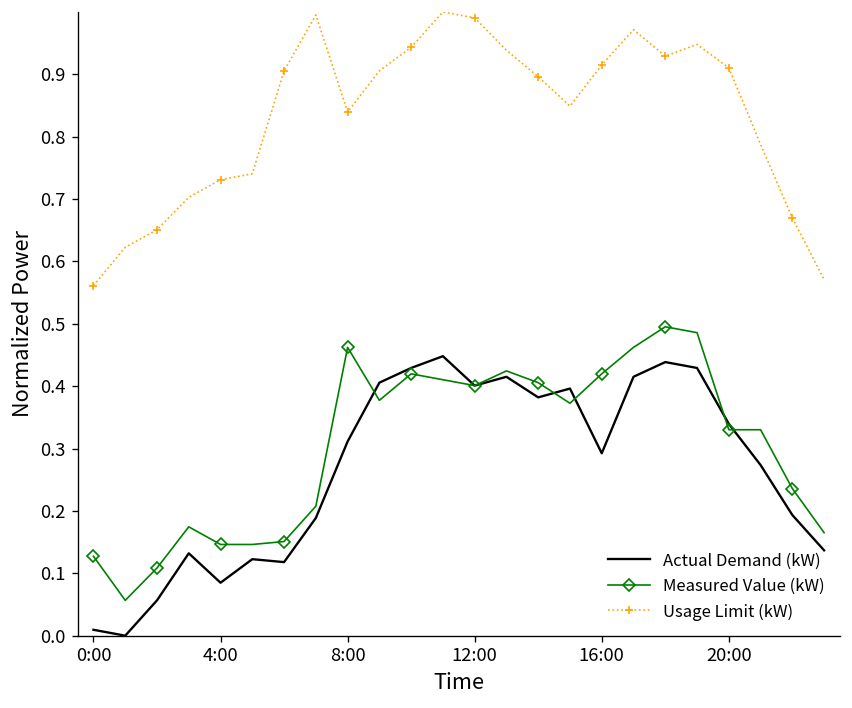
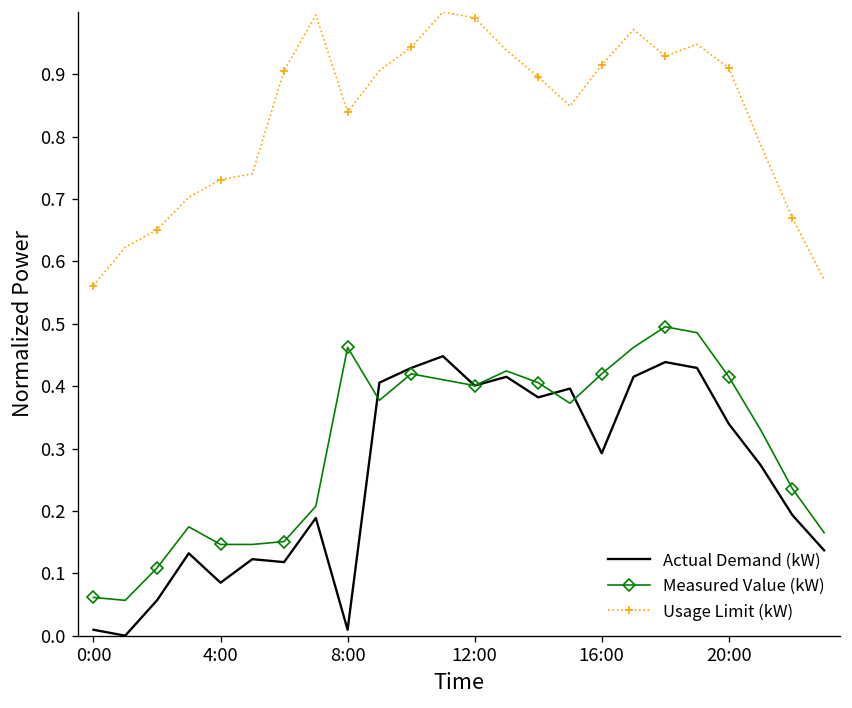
Measured Value (kW), 0:00: 0.13 -> 0.06
Actual Demand (kW), 8:00: 0.31 -> 0.01
Measured Value (kW), 20:00: 0.33 -> 0.42
